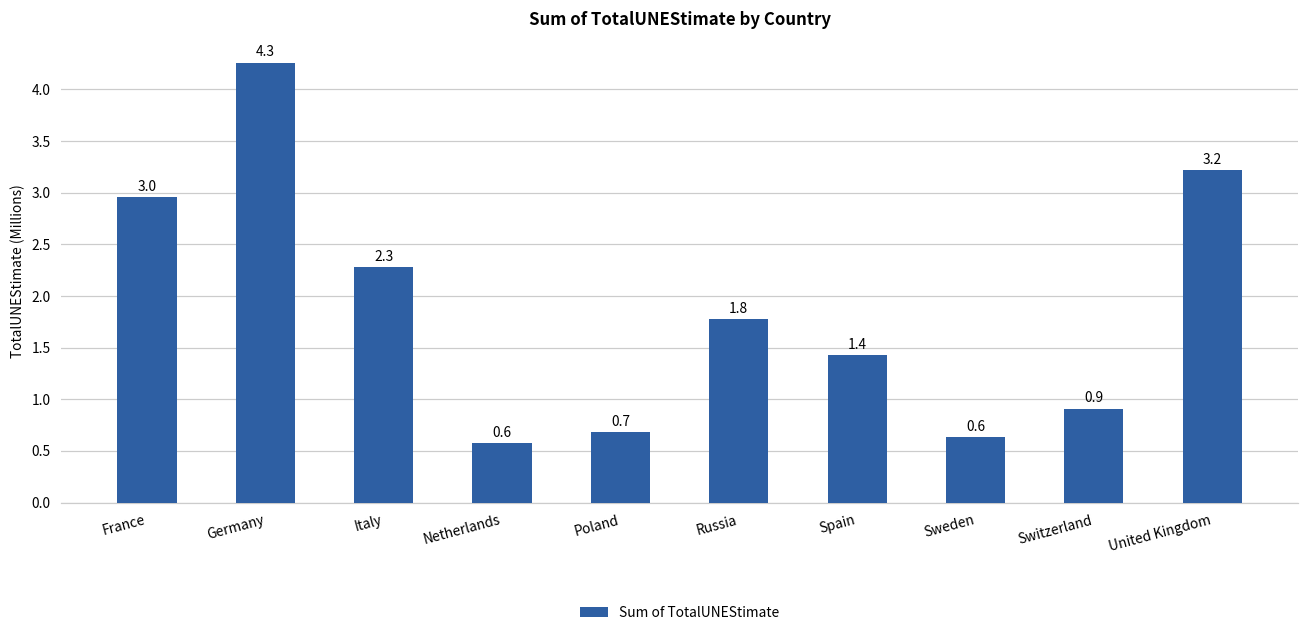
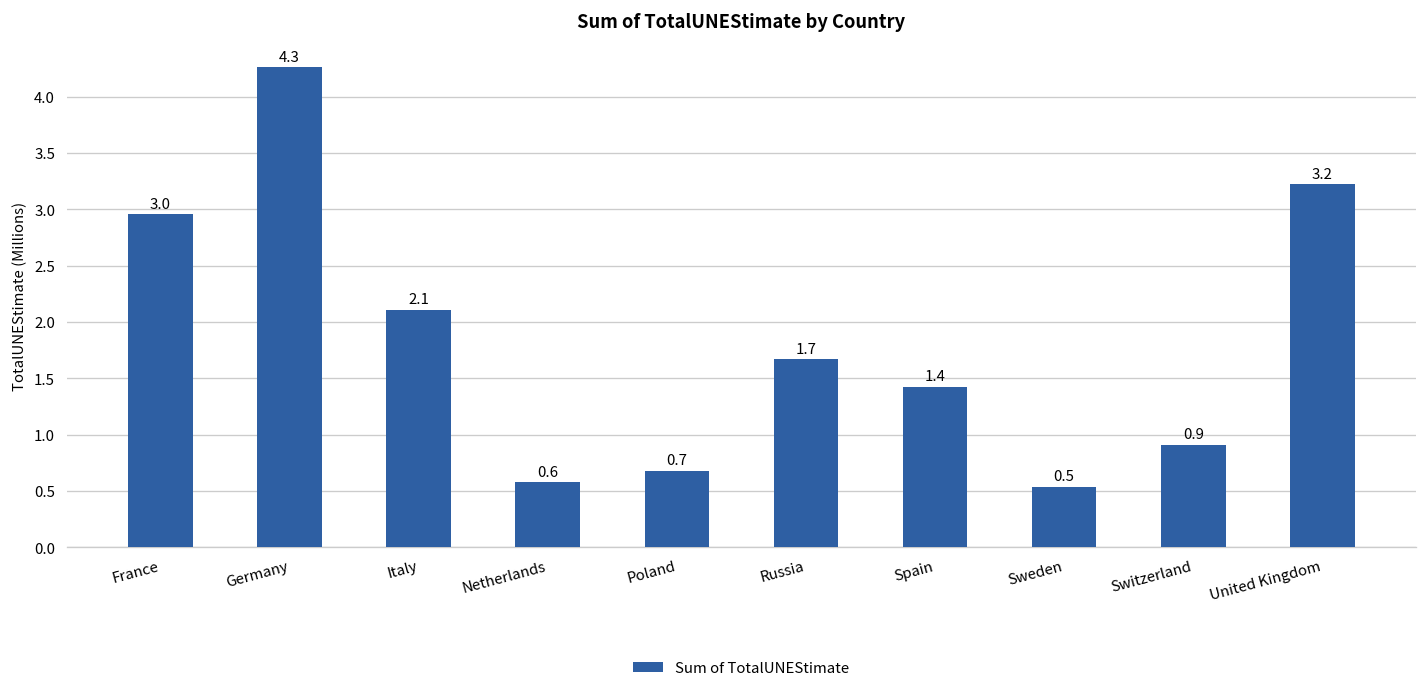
Italy: 2.3 -> 2.1
Russia: 1.8 -> 1.7
Sweden: 0.6 -> 0.5
